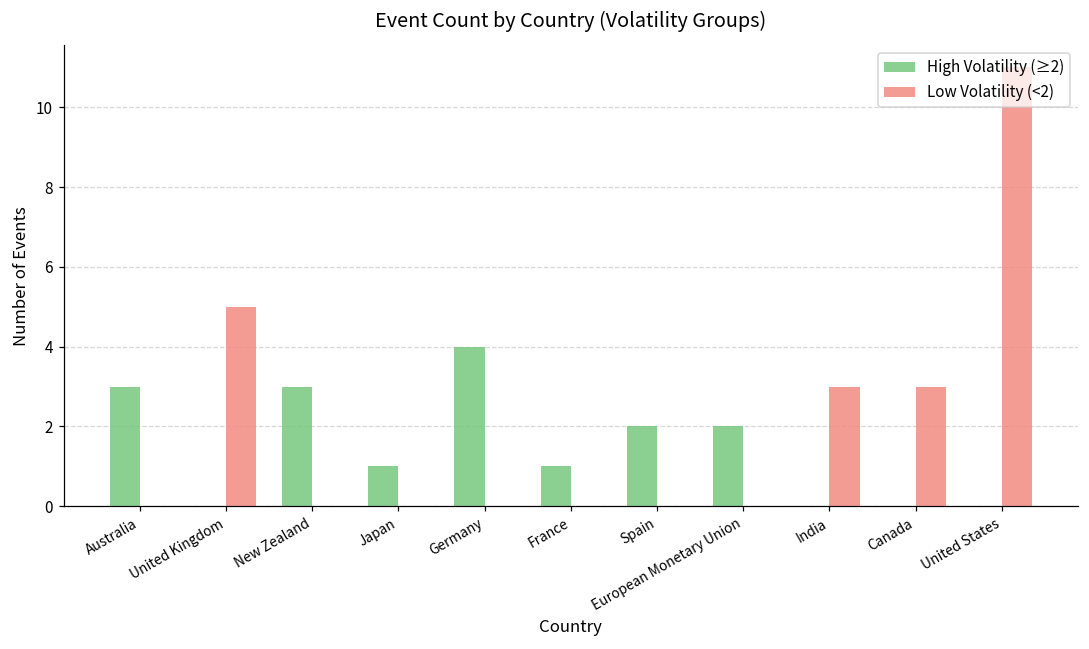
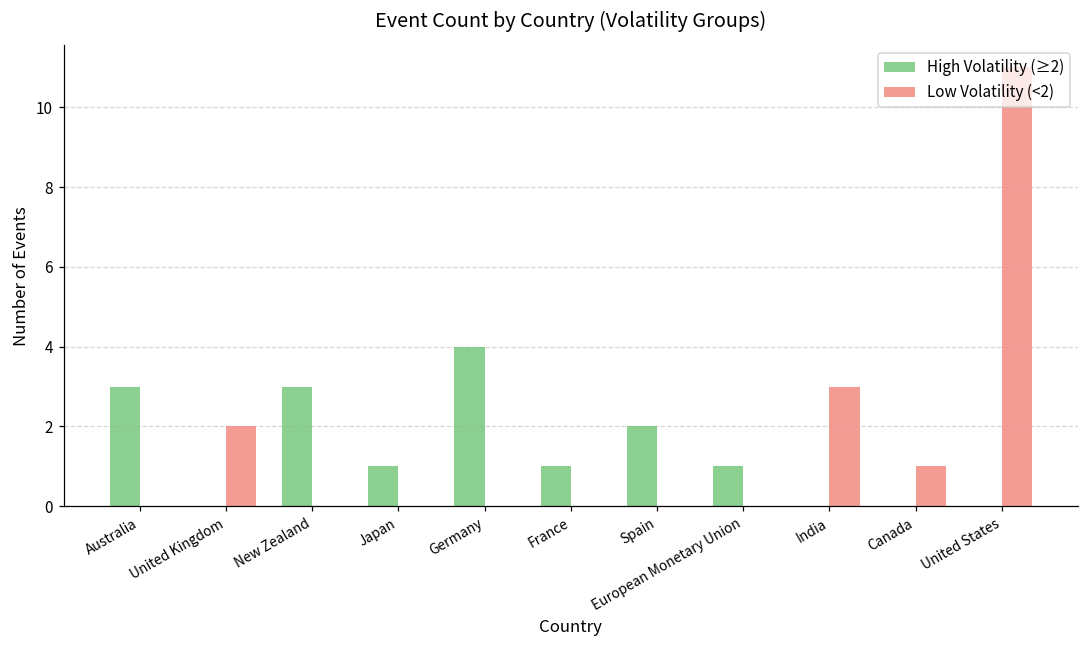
Low Volatility (<2), United Kingdom: 5 -> 2
High Volatility (≥2), European Monetary Union: 2 -> 1
Low Volatility (<2), Canada: 3 -> 1
